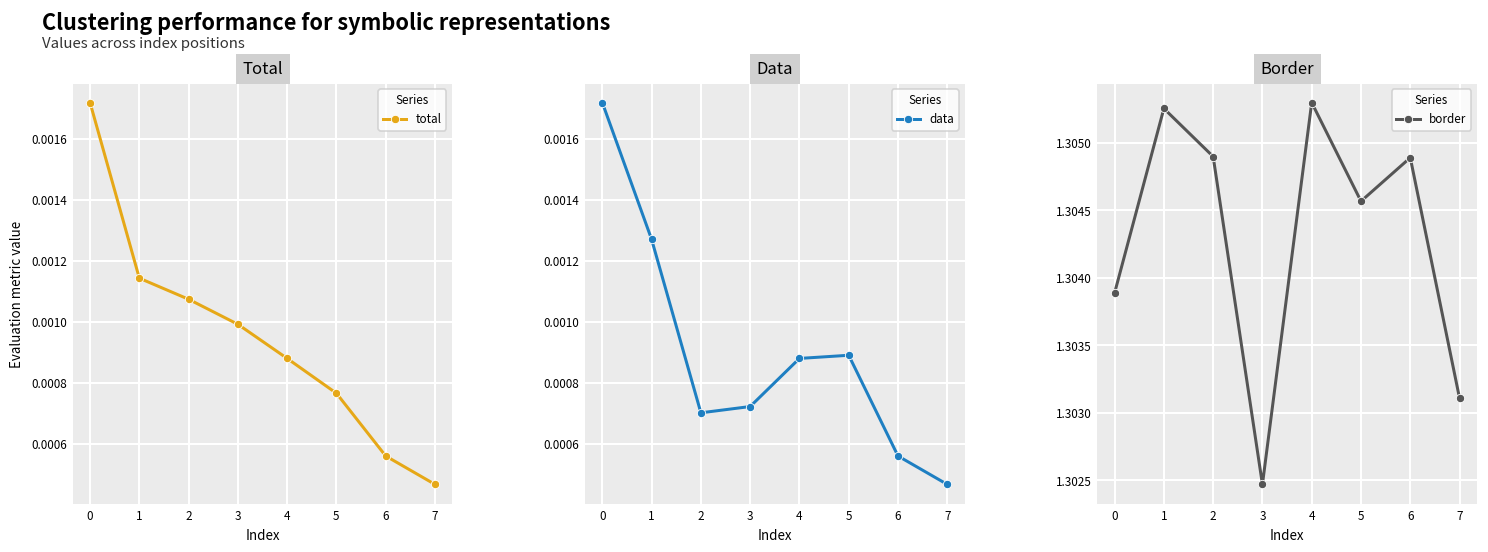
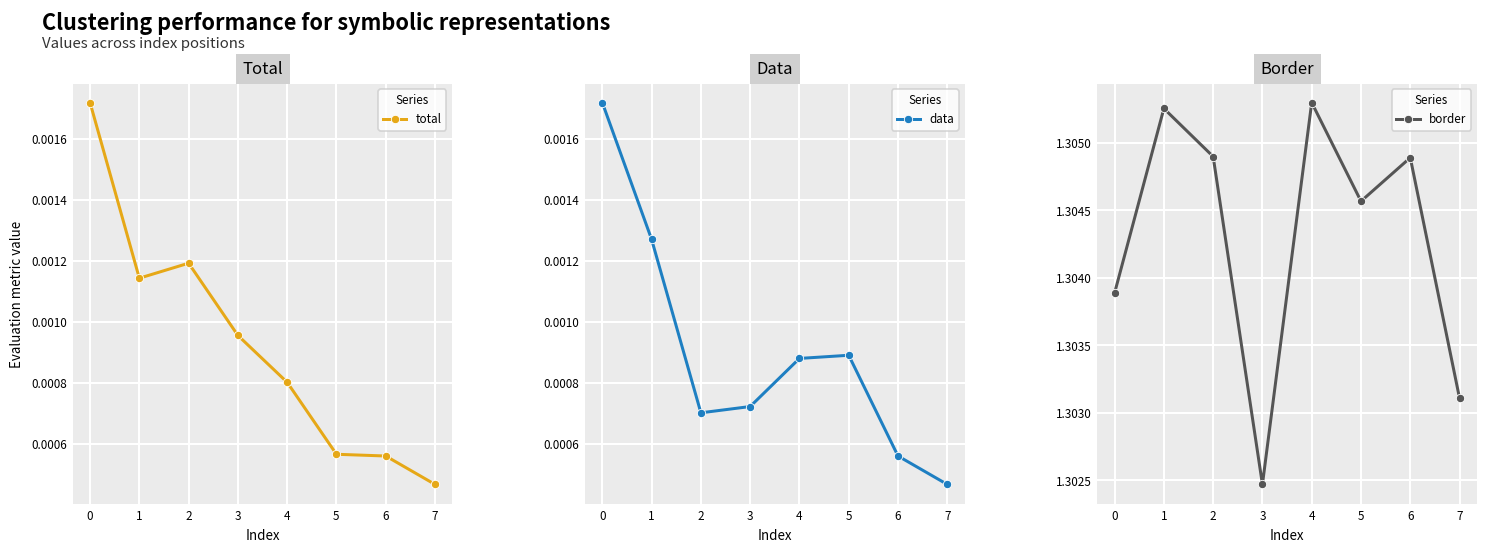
Total, 2: 0.00107 -> 0.00119
Total, 3: 0.00099 -> 0.00095
Total, 4: 0.00088 -> 0.00080
Total, 5: 0.00077 -> 0.00057
